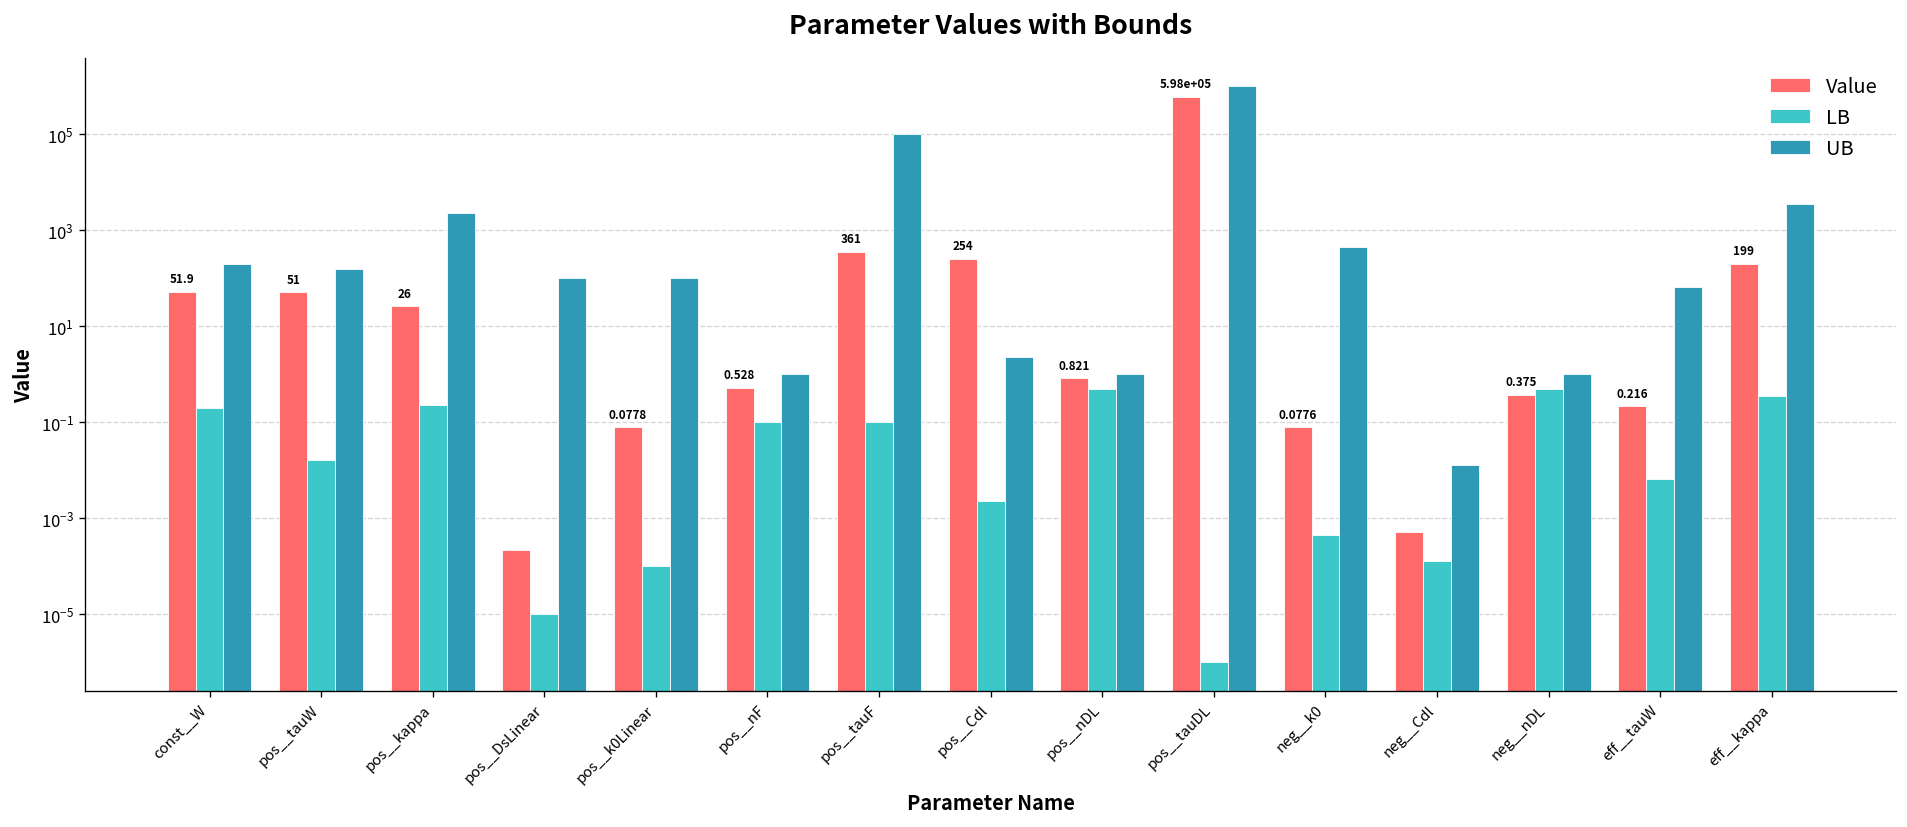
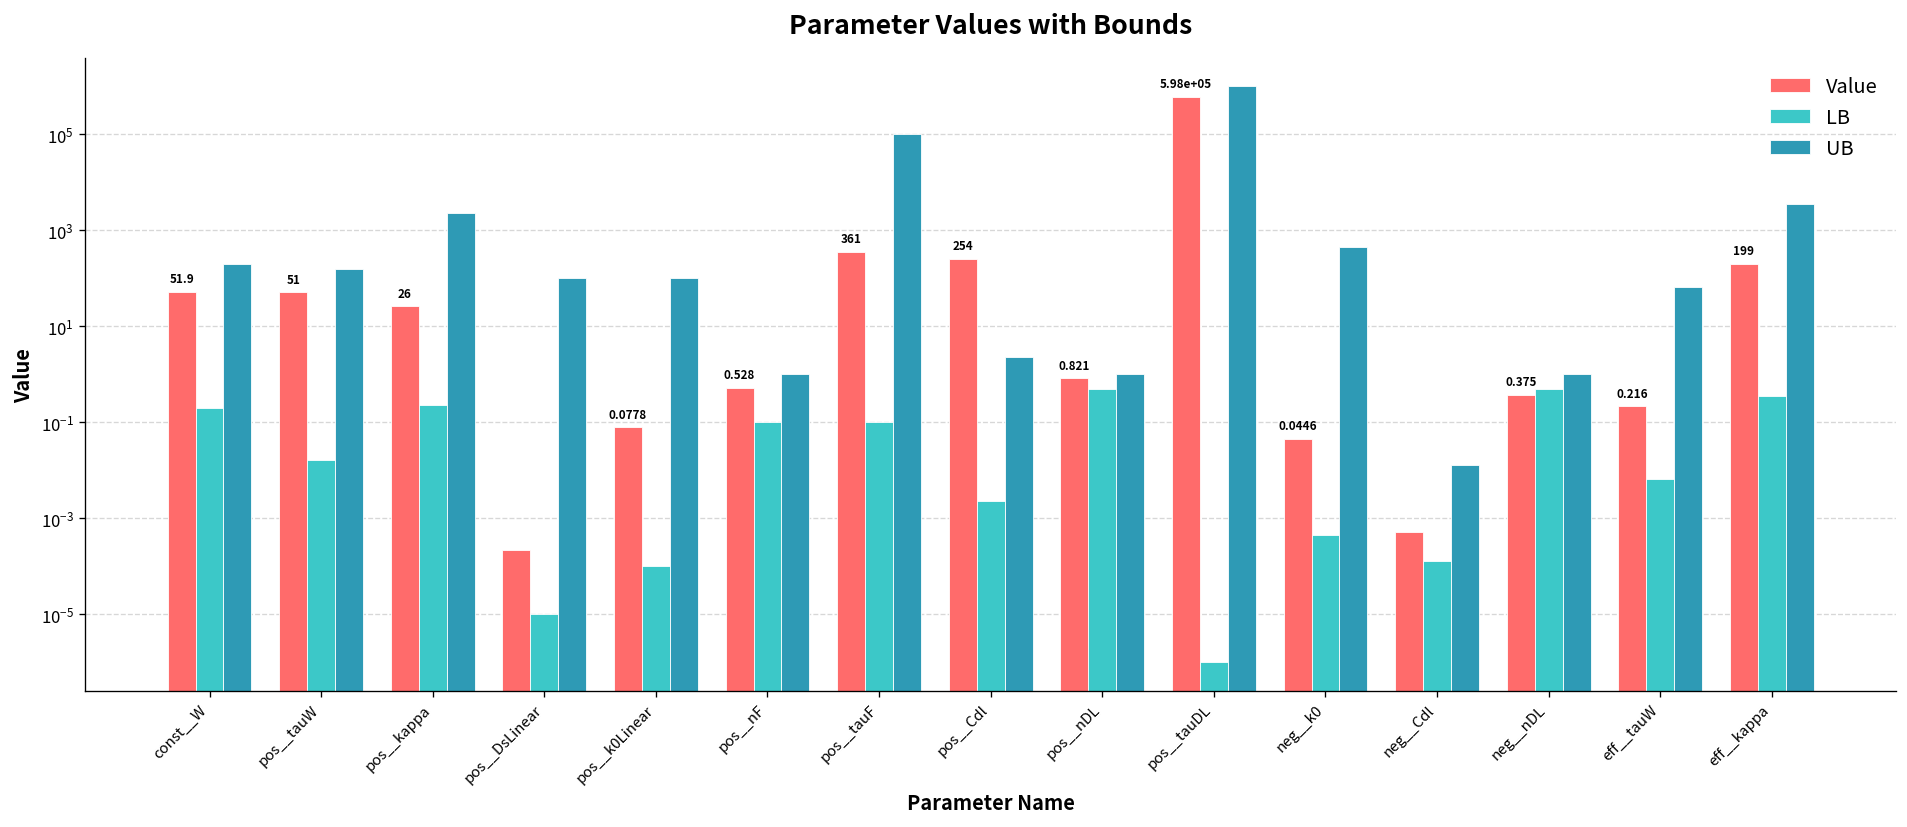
Value, neg__k0: 0.0776 -> 0.0446
